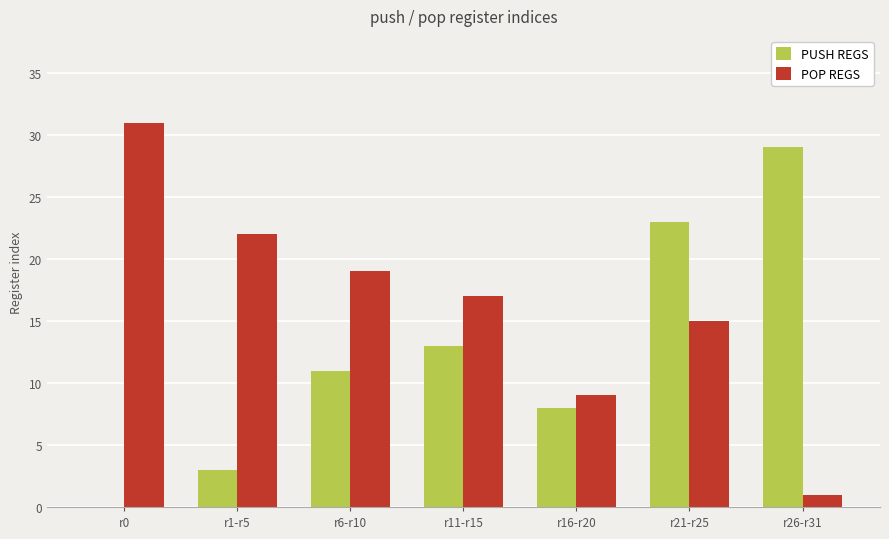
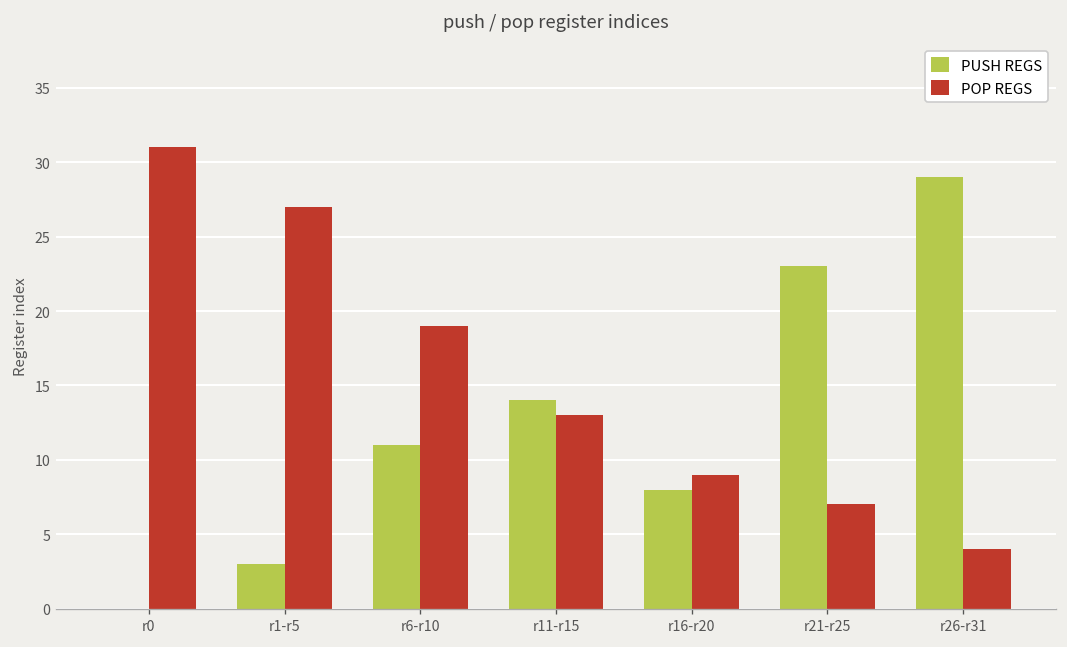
POP REGS, r1-r5: 22 -> 27
PUSH REGS, r11-r15: 13 -> 14
POP REGS, r11-r15: 17 -> 13
POP REGS, r21-r25: 15 -> 7
POP REGS, r26-r31: 1 -> 4
